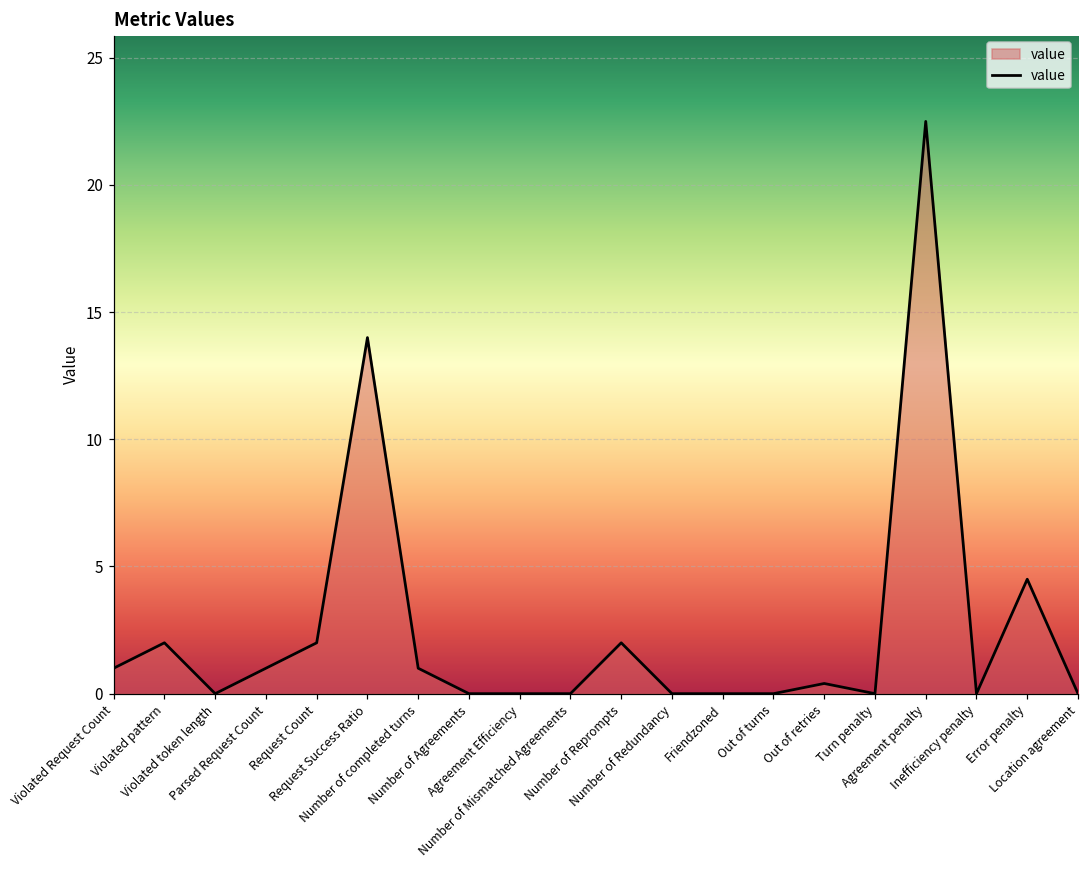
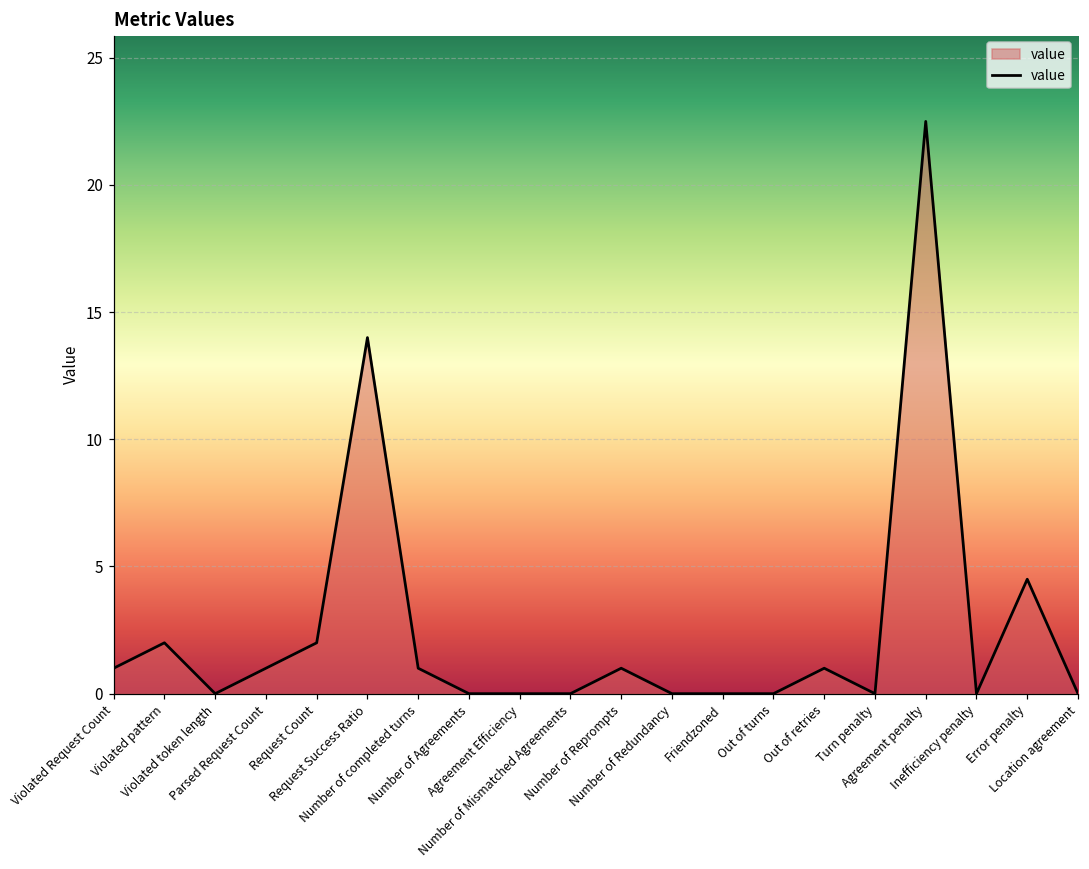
Number of Reprompts: 2 -> 1
Out of retries: 0.4 -> 1.0
